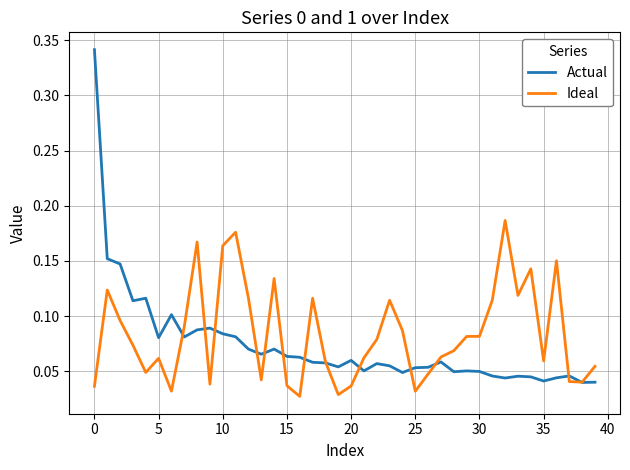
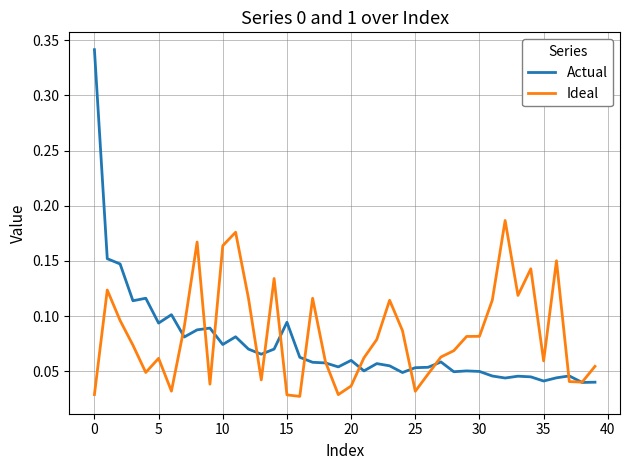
Ideal, 0: 0.036 -> 0.029
Actual, 5: 0.080 -> 0.094
Actual, 10: 0.084 -> 0.074
Actual, 15: 0.063 -> 0.094
Ideal, 15: 0.037 -> 0.029
